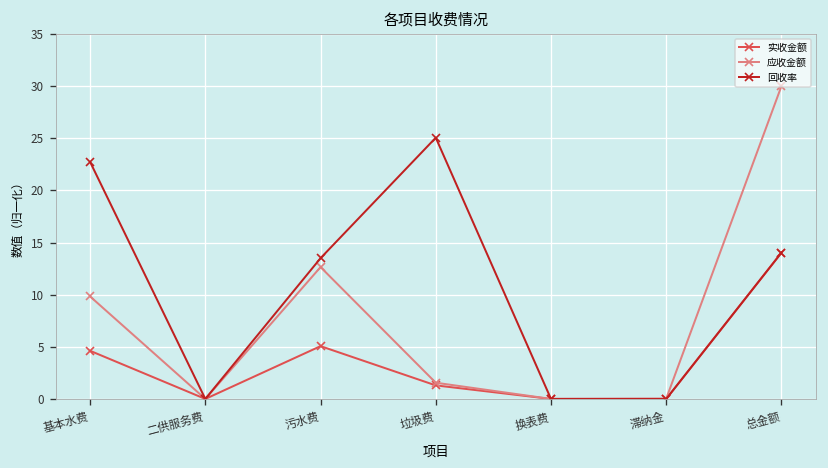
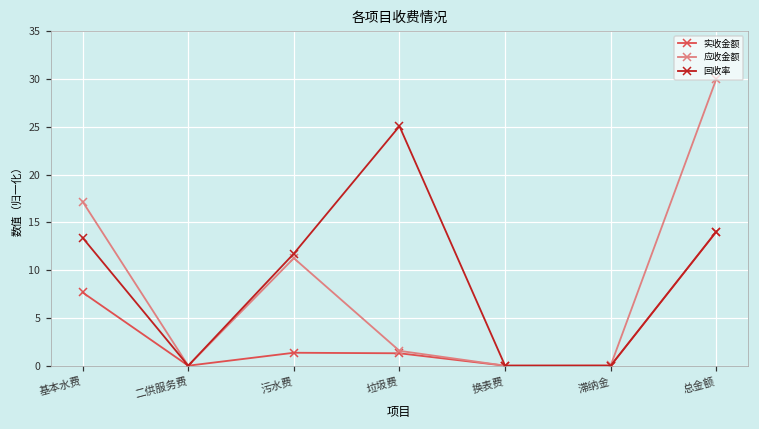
实收金额, 基本水费: 5 -> 8
应收金额, 基本水费: 10 -> 17
回收率, 基本水费: 23 -> 13
实收金额, 污水费: 5 -> 1
应收金额, 污水费: 13 -> 11
回收率, 污水费: 14 -> 12
